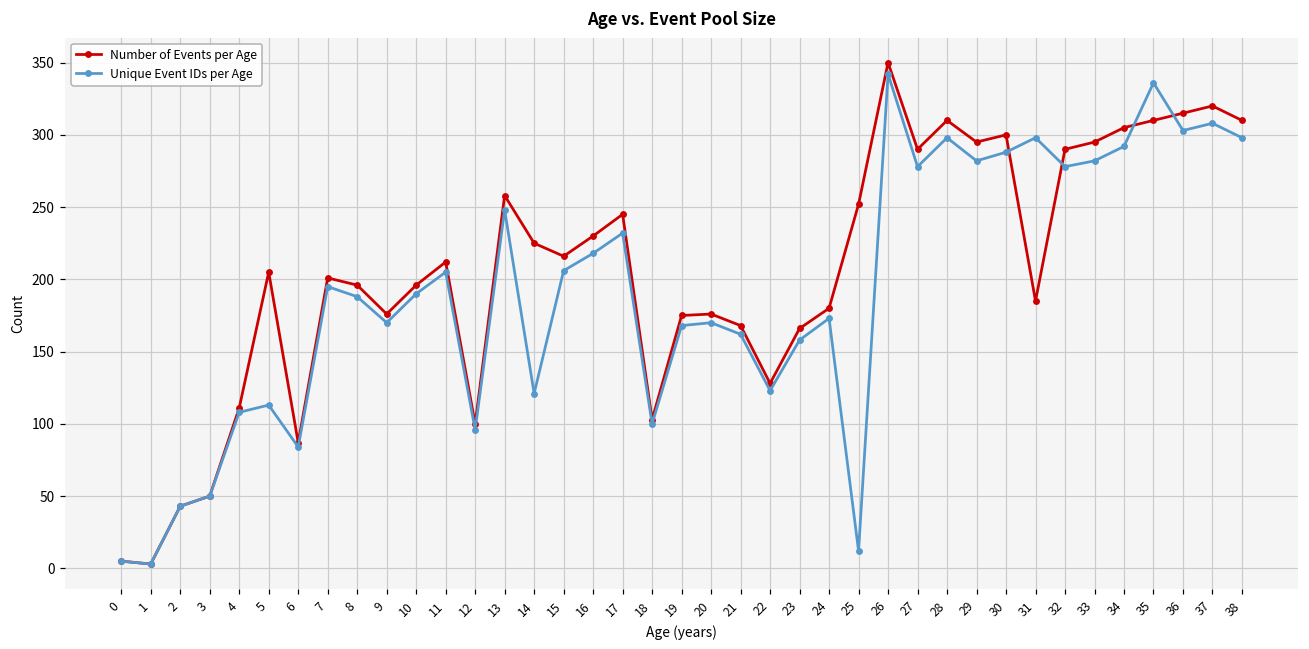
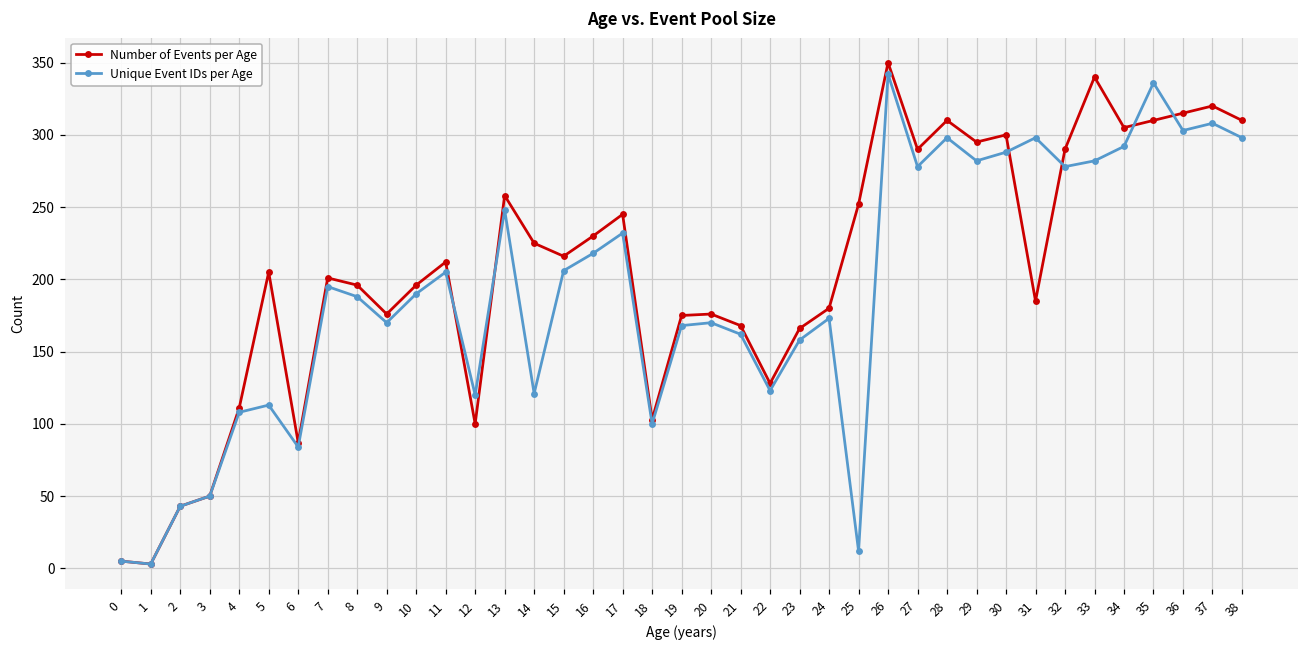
Unique Event IDs per Age, 12: 96 -> 120
Number of Events per Age, 33: 295 -> 340
